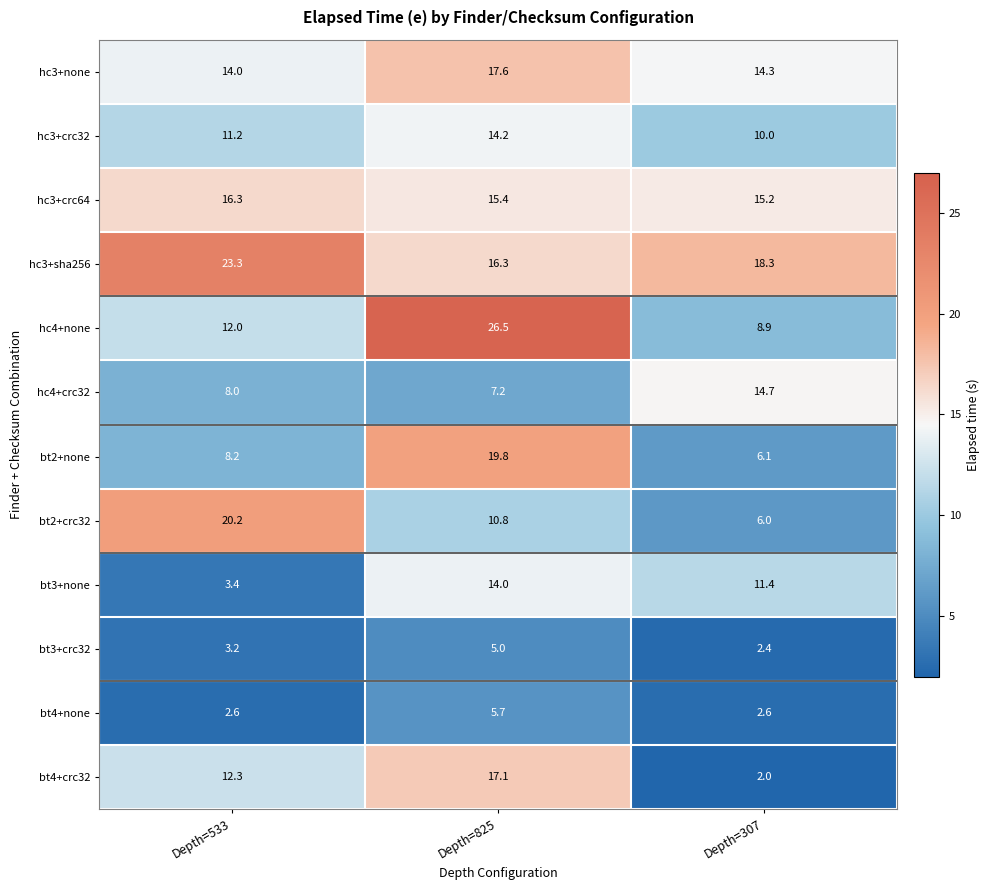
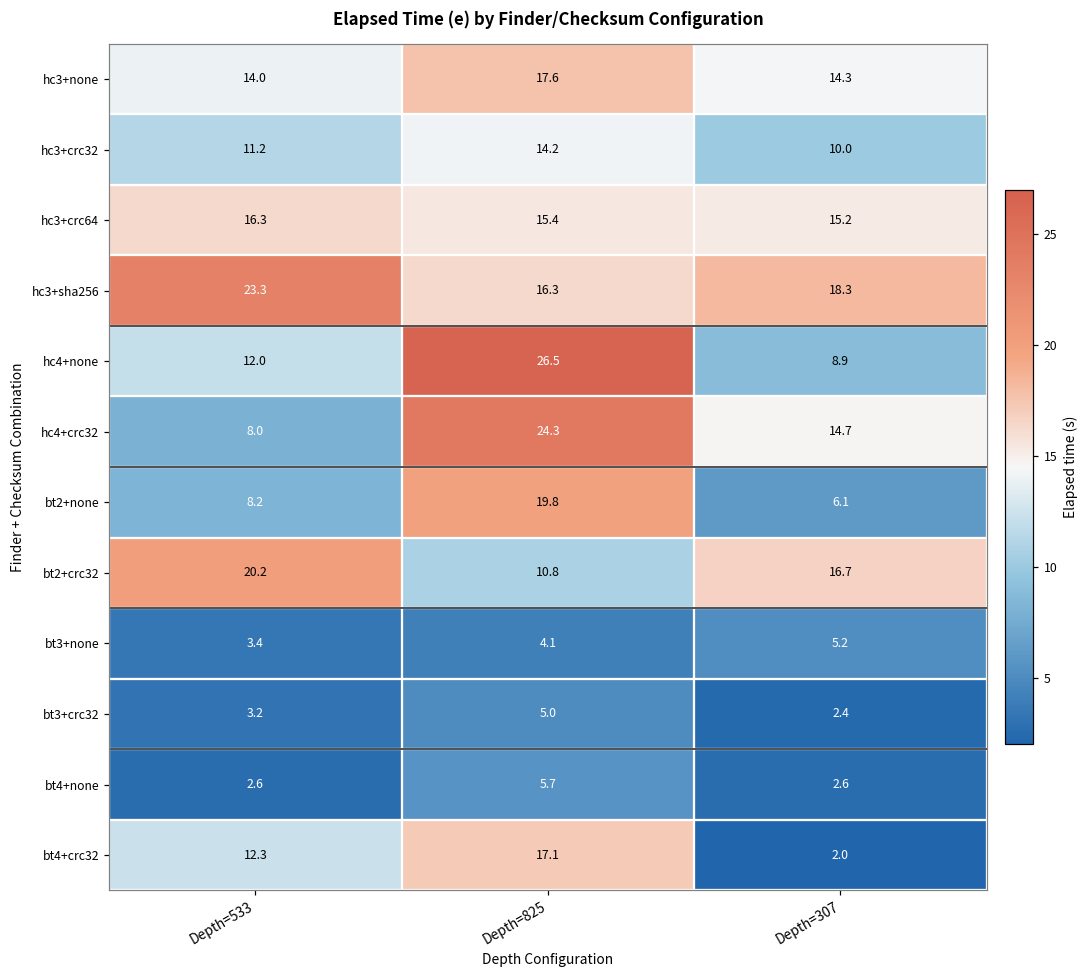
hc4+crc32, Depth=825: 7.2 -> 24.3
bt2+crc32, Depth=307: 6.0 -> 16.7
bt3+none, Depth=825: 14.0 -> 4.1
bt3+none, Depth=307: 11.4 -> 5.2
